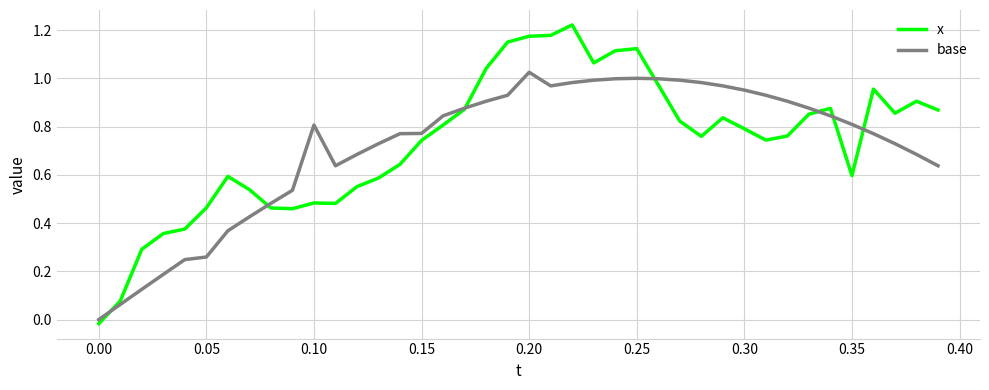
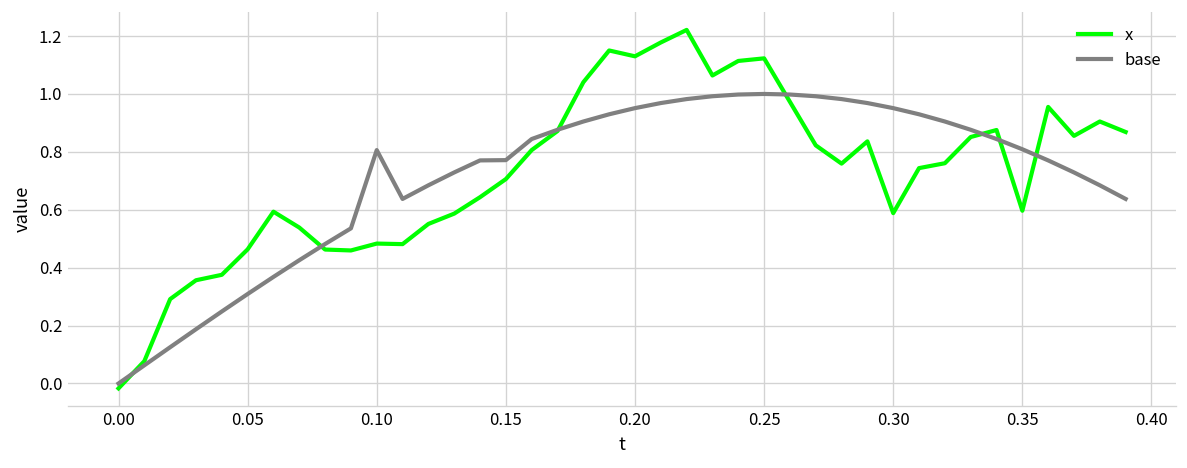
base, 0.05: 0.26 -> 0.31
x, 0.15: 0.74 -> 0.71
x, 0.20: 1.17 -> 1.13
base, 0.20: 1.02 -> 0.95
x, 0.30: 0.79 -> 0.59
